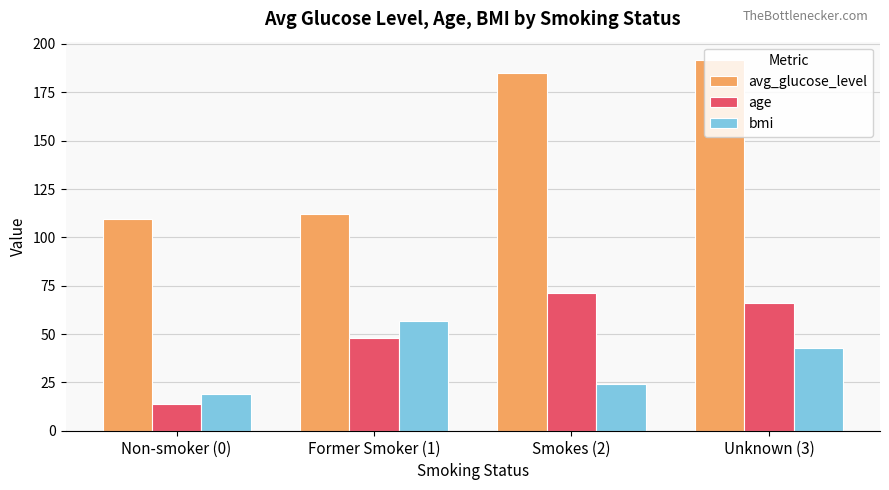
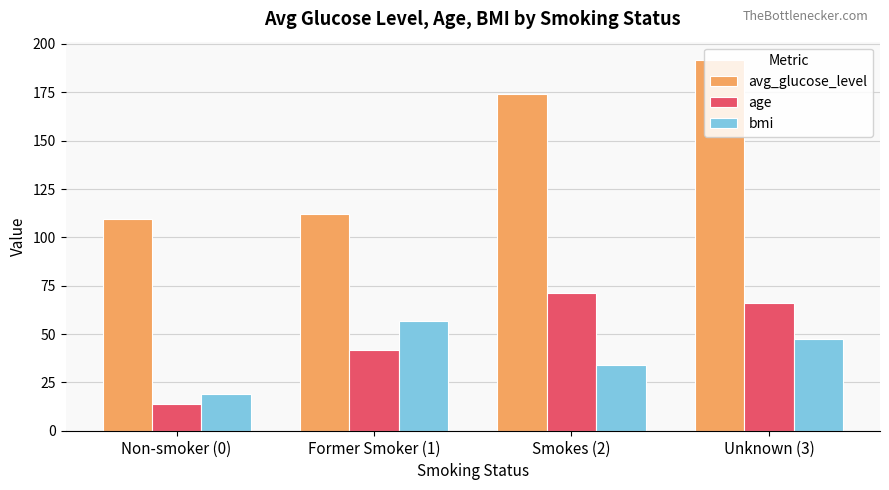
age, Former Smoker (1): 48 -> 42
avg_glucose_level, Smokes (2): 185 -> 174
bmi, Smokes (2): 24 -> 34
bmi, Unknown (3): 43 -> 47
